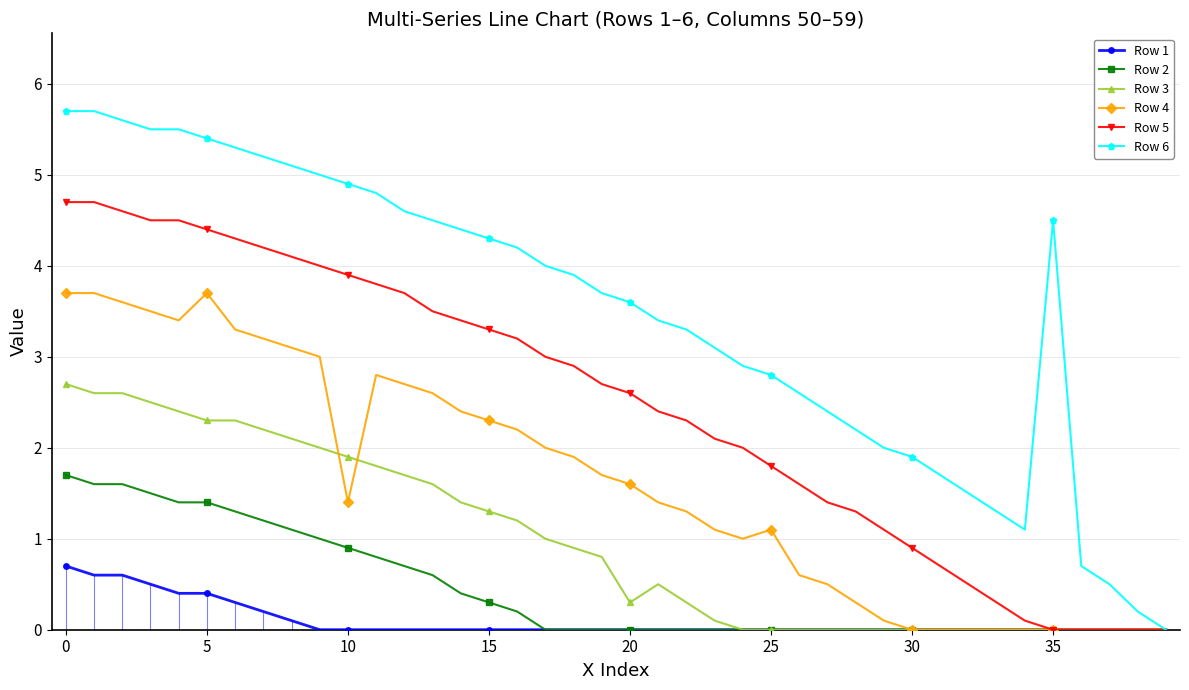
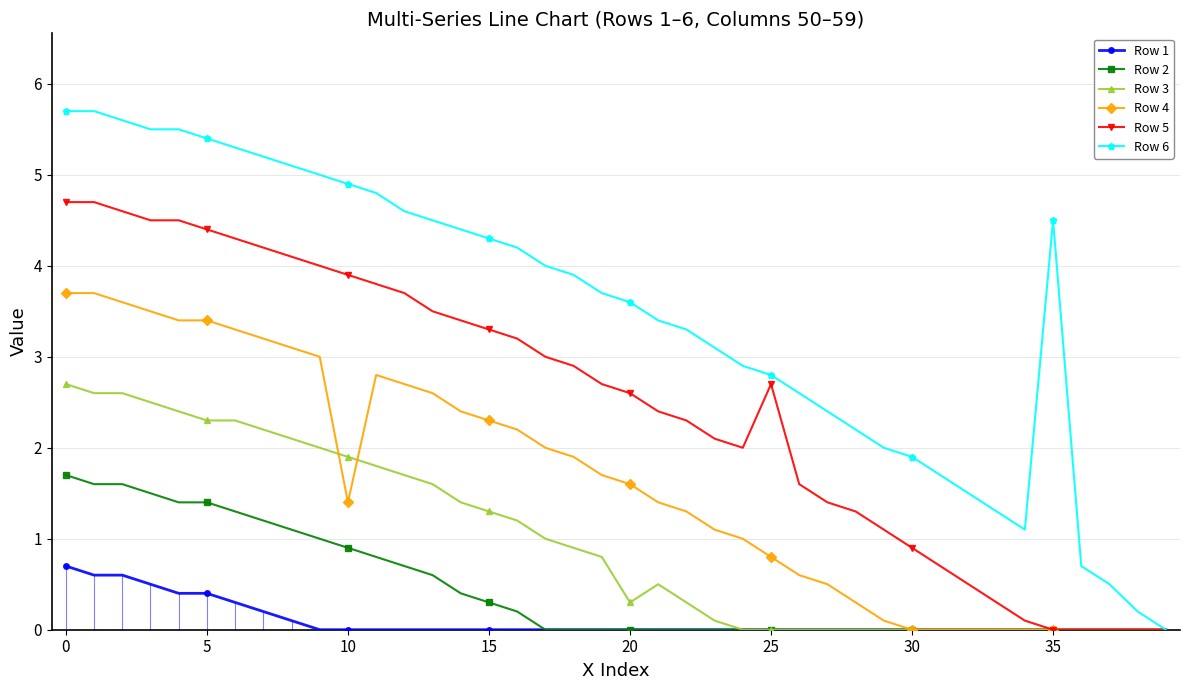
Row 4, 5: 3.7 -> 3.4
Row 4, 25: 1.1 -> 0.8
Row 5, 25: 1.8 -> 2.7
